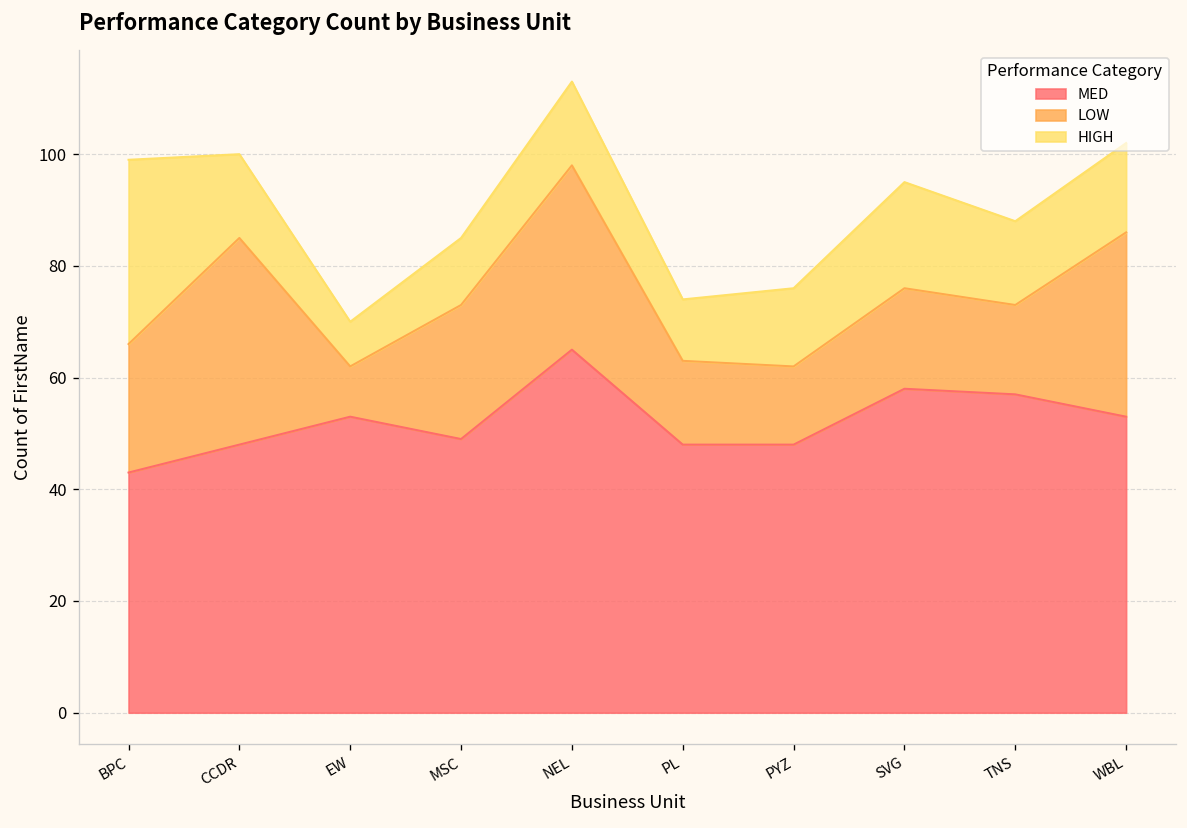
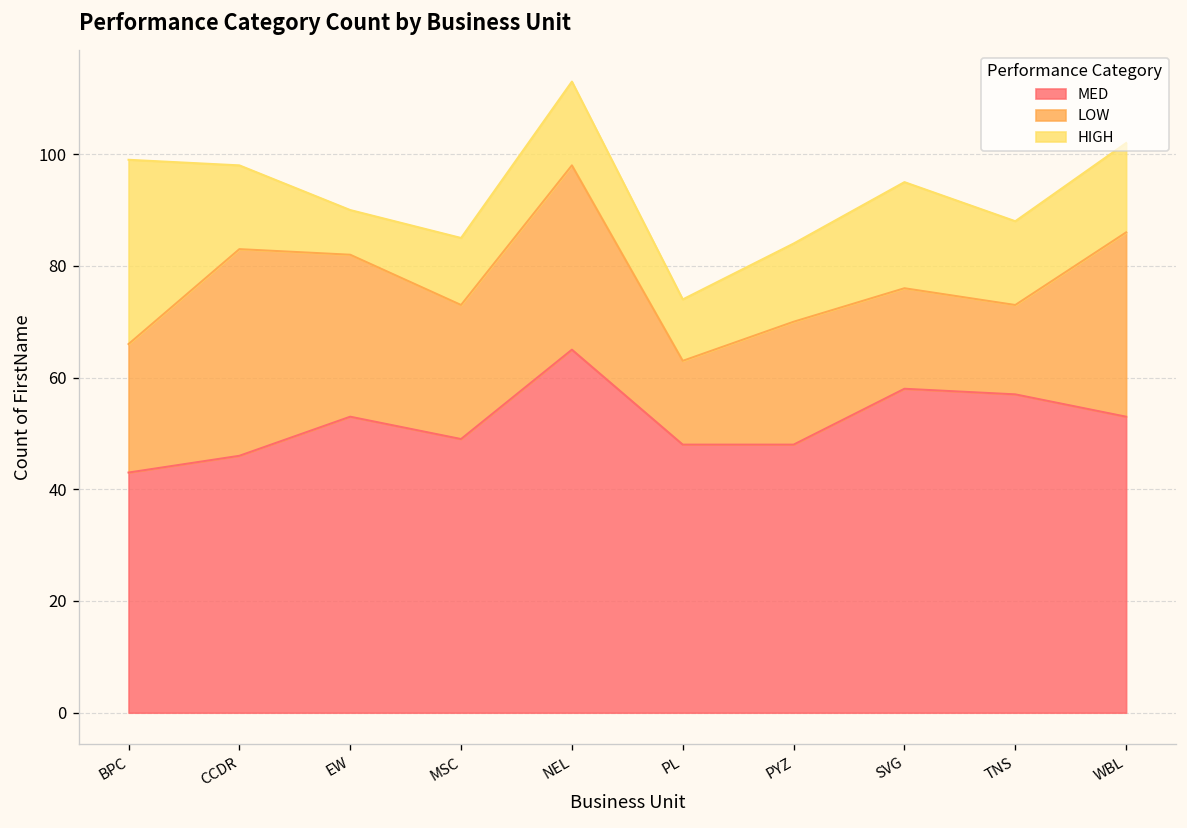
MED, CCDR: 48 -> 46
LOW, EW: 9 -> 29
LOW, PYZ: 14 -> 22
